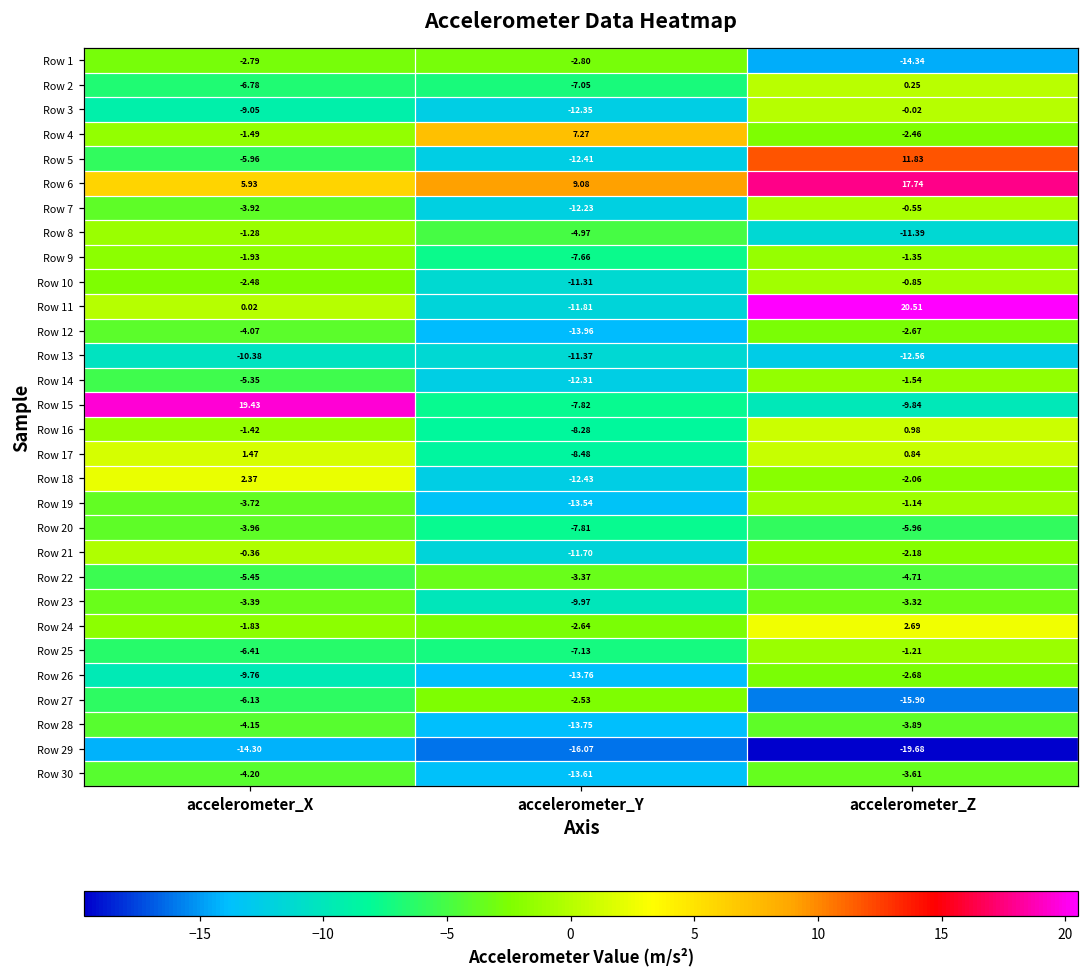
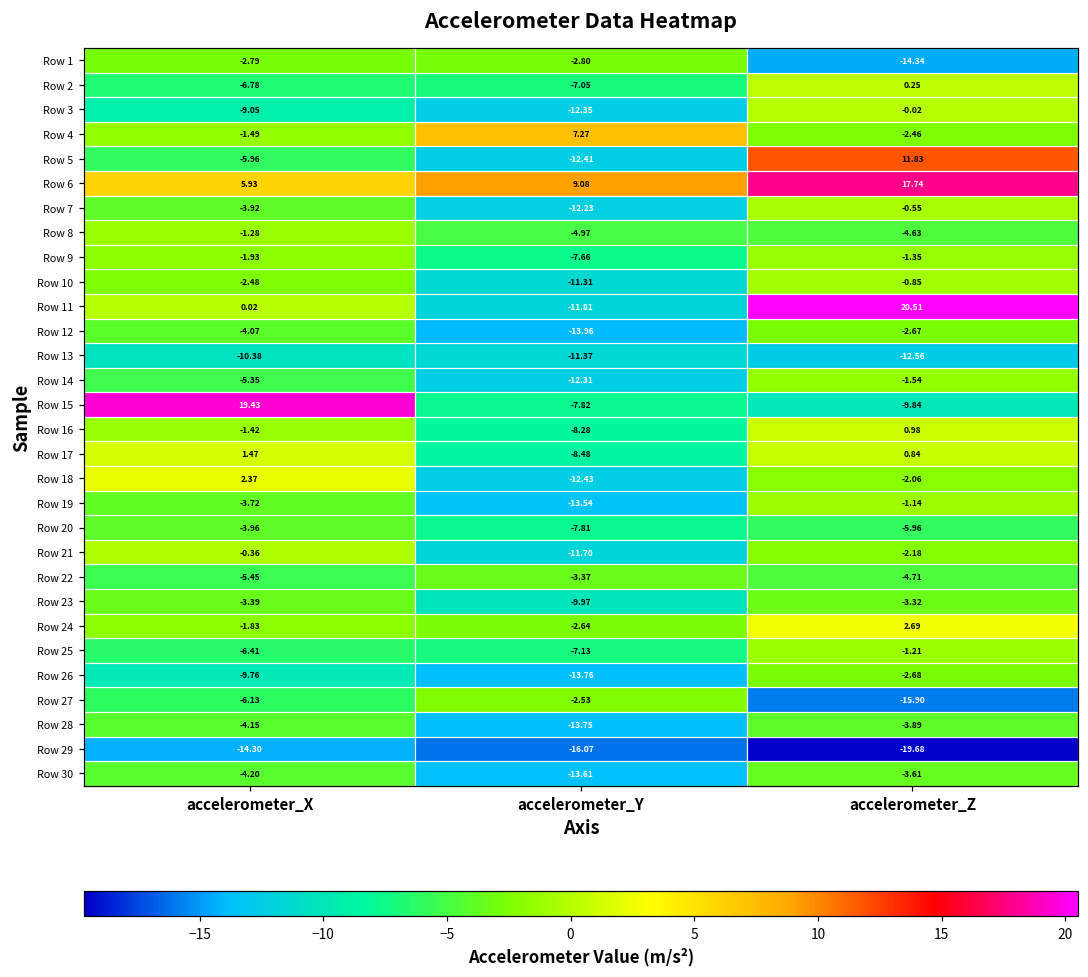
Row 8, accelerometer_Z: -11.39 -> -4.63
